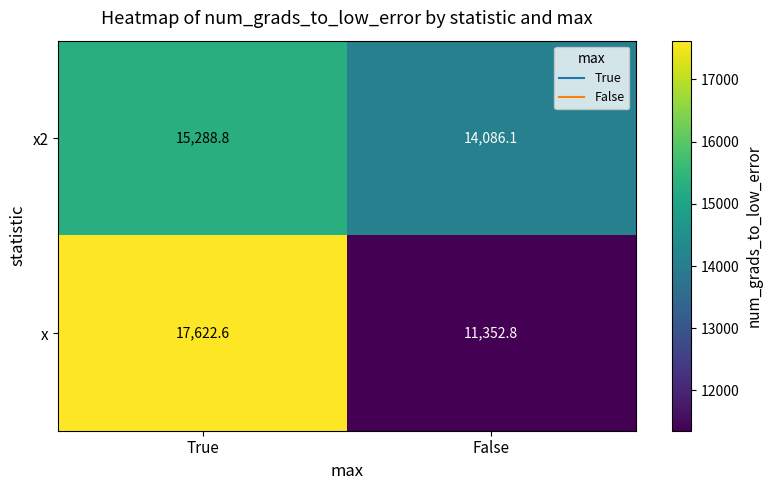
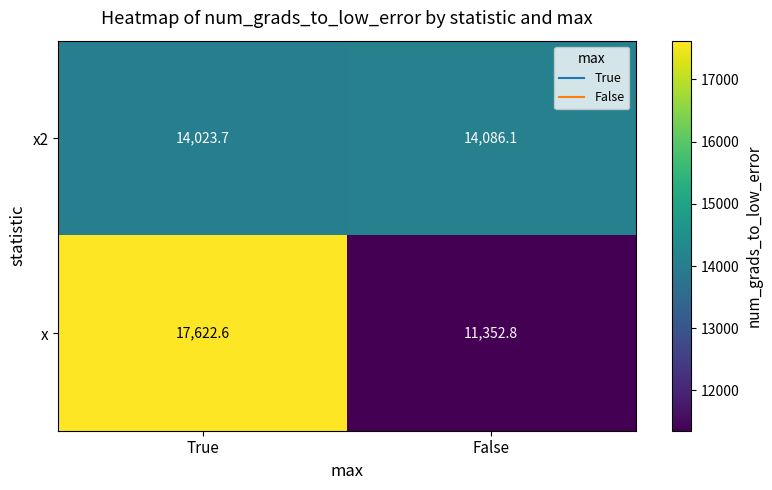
x2, True: 15,288.8 -> 14,023.7
